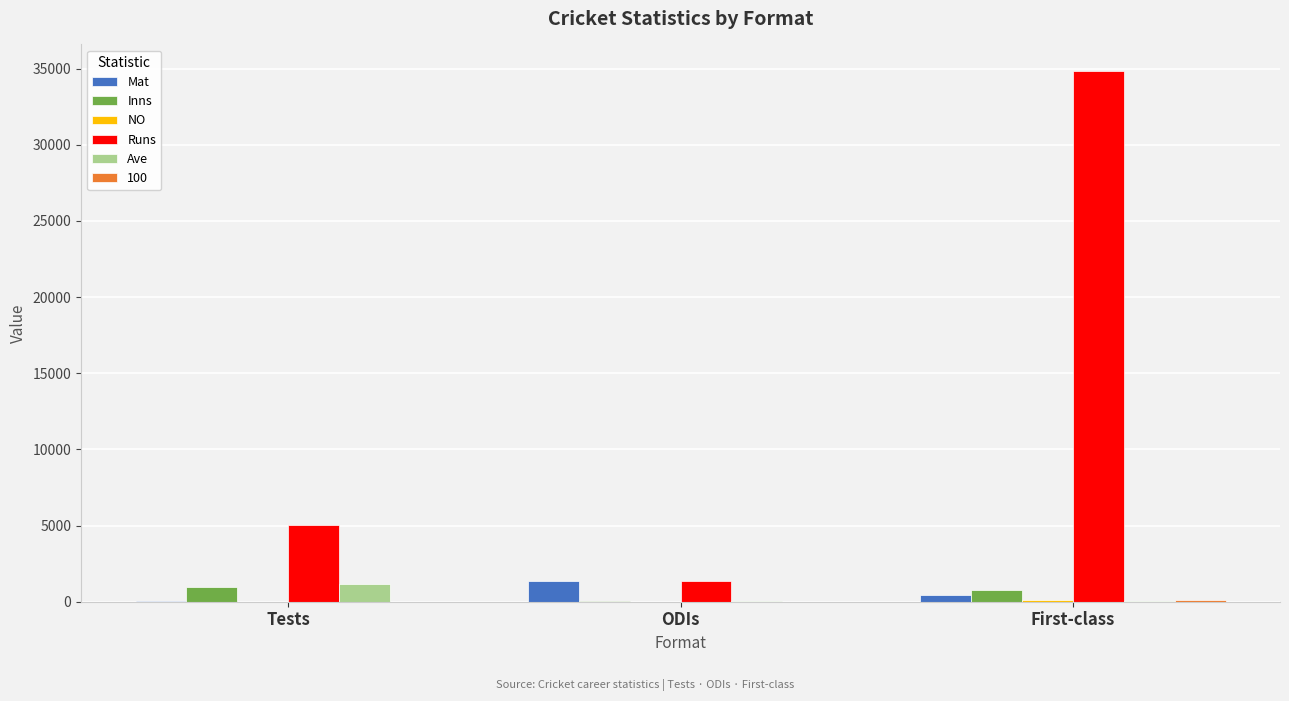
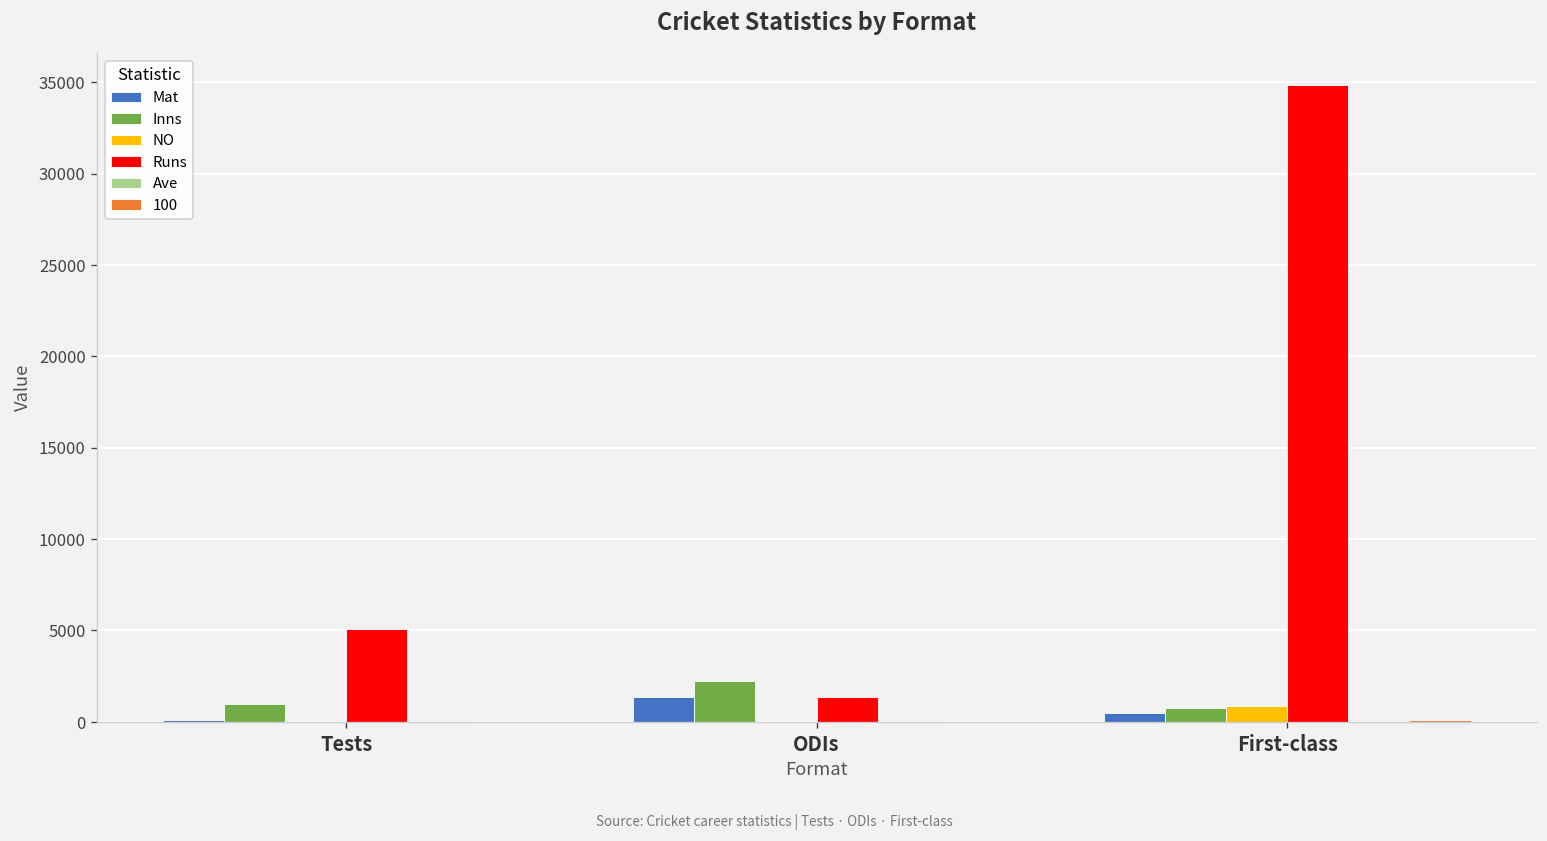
Ave, Tests: 1200 -> 0
Inns, ODIs: 100 -> 2200
NO, First-class: 100 -> 900
